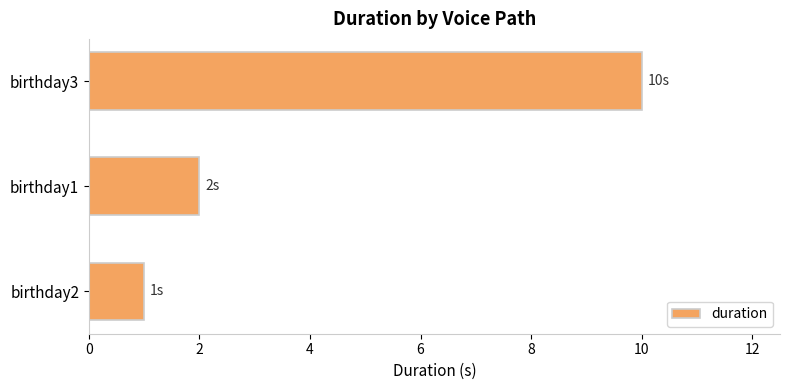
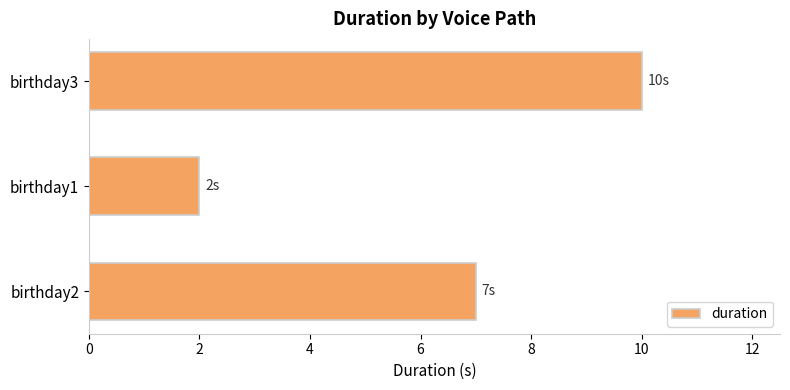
birthday2: 1s -> 7s
